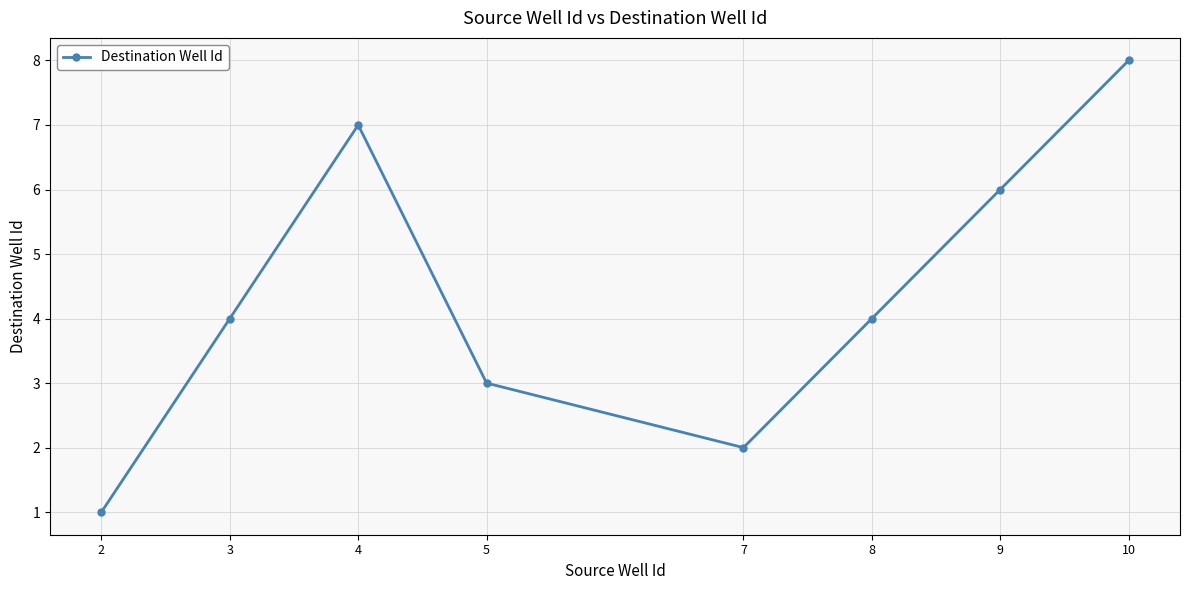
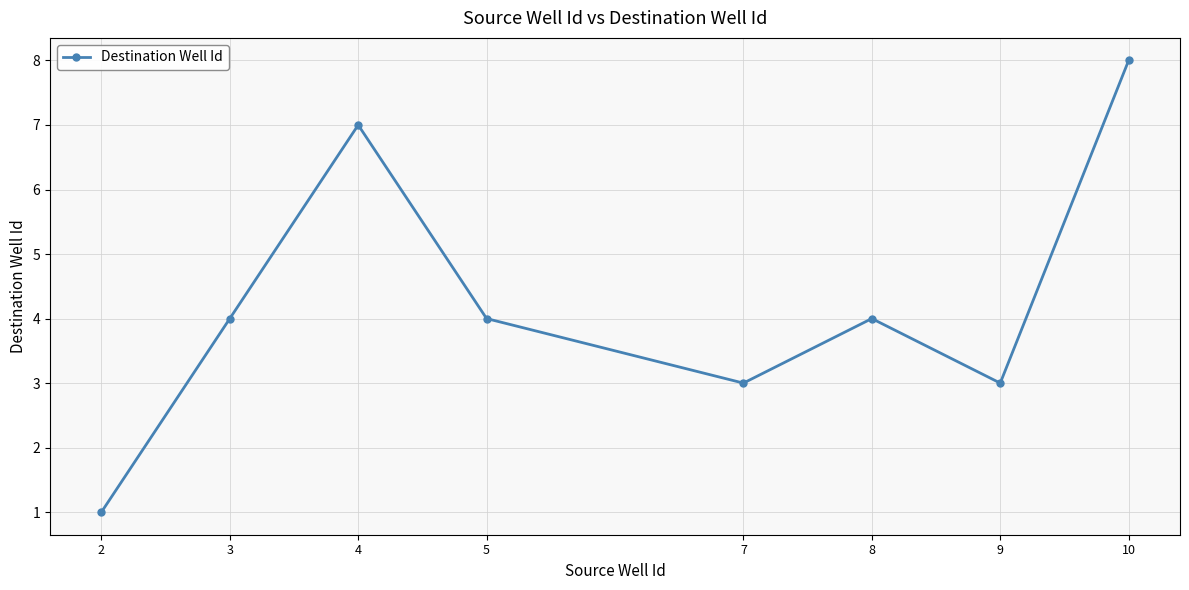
5: 3 -> 4
7: 2 -> 3
9: 6 -> 3
